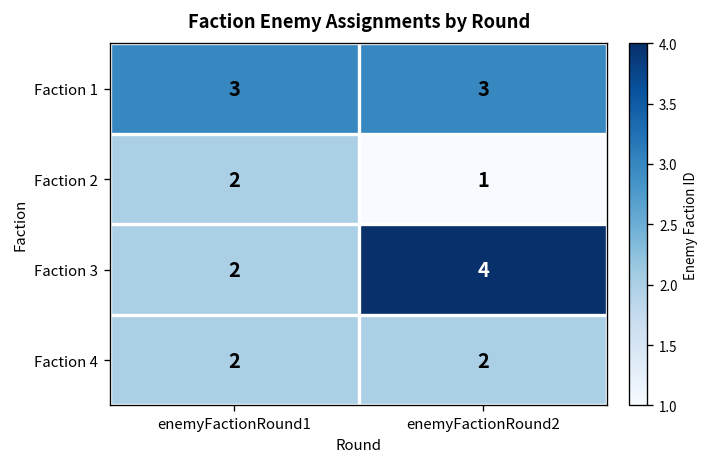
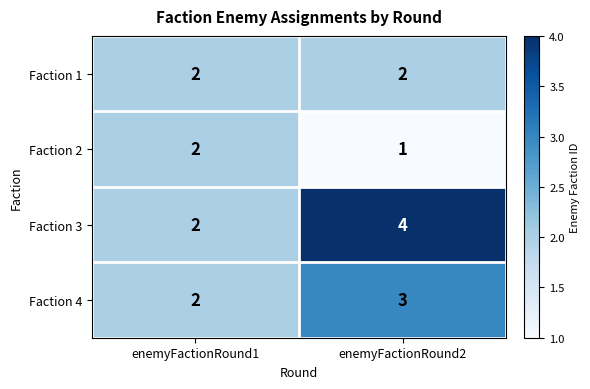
Faction 1, enemyFactionRound1: 3 -> 2
Faction 1, enemyFactionRound2: 3 -> 2
Faction 4, enemyFactionRound2: 2 -> 3
